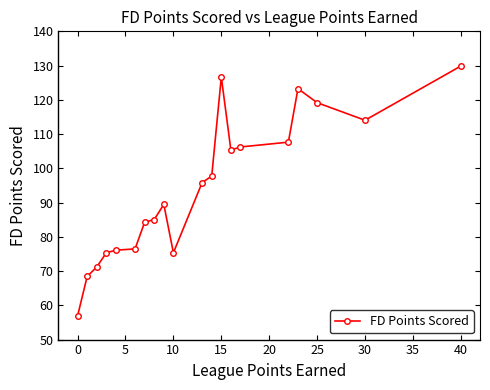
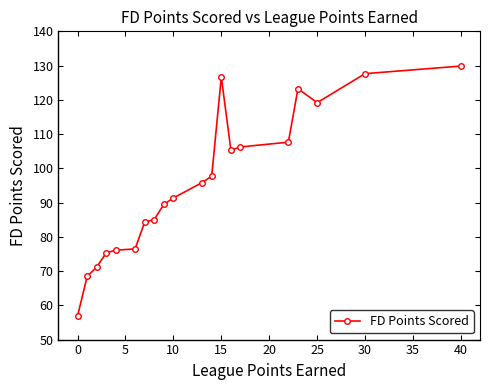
10: 75 -> 91
30: 114 -> 128
